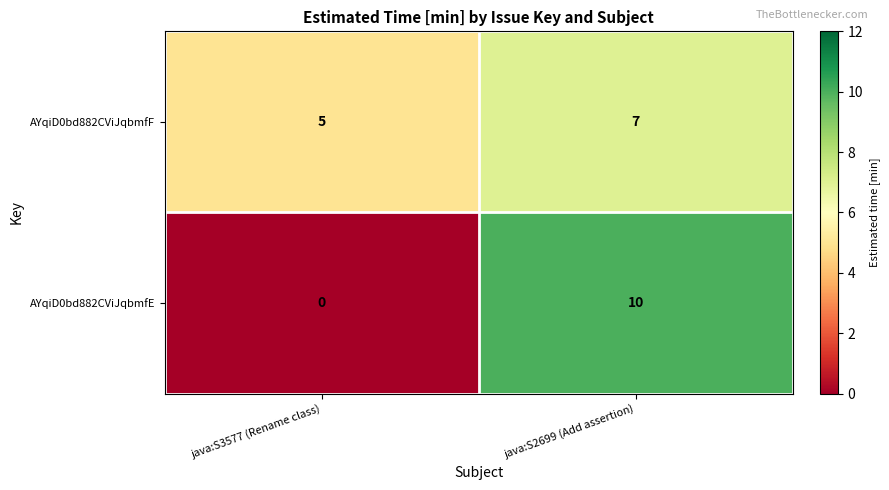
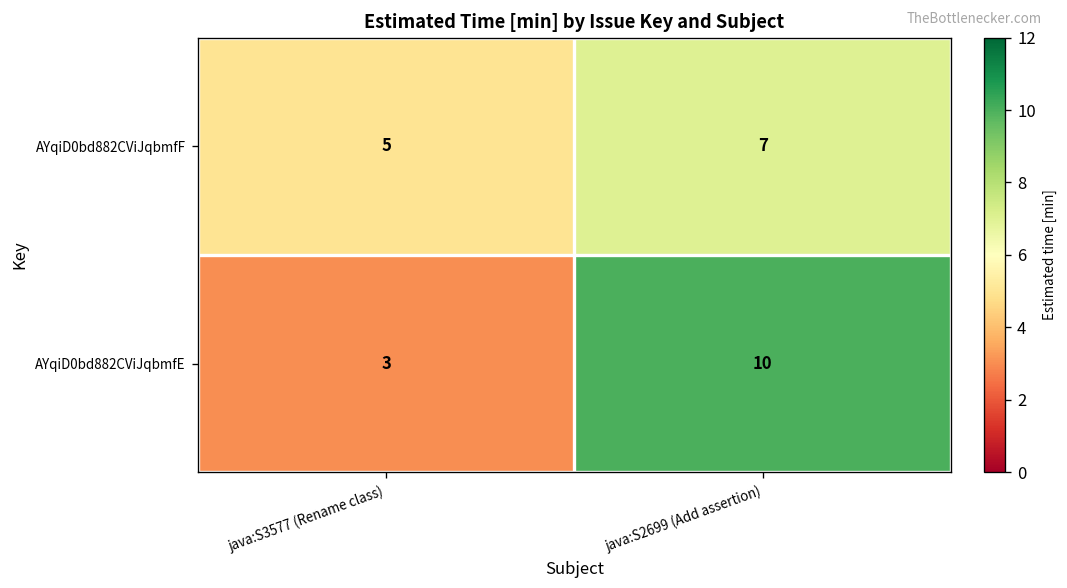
AYqiD0bd882CViJqbmfE, java:S3577 (Rename class): 0 -> 3
